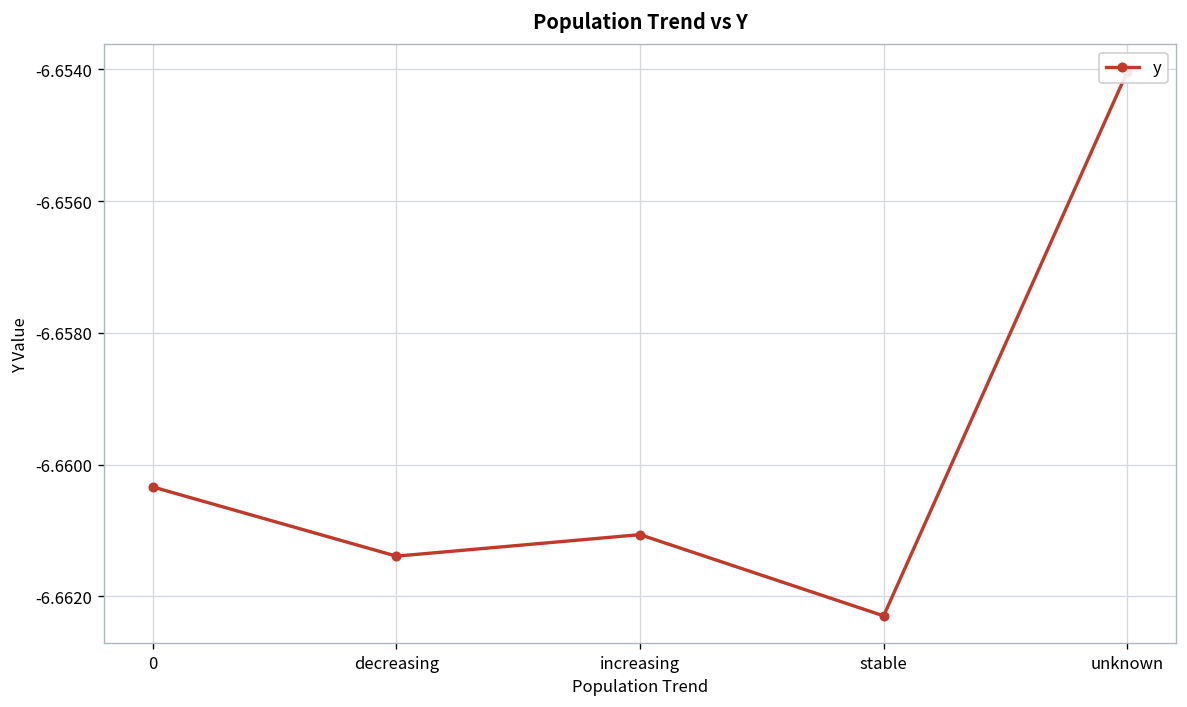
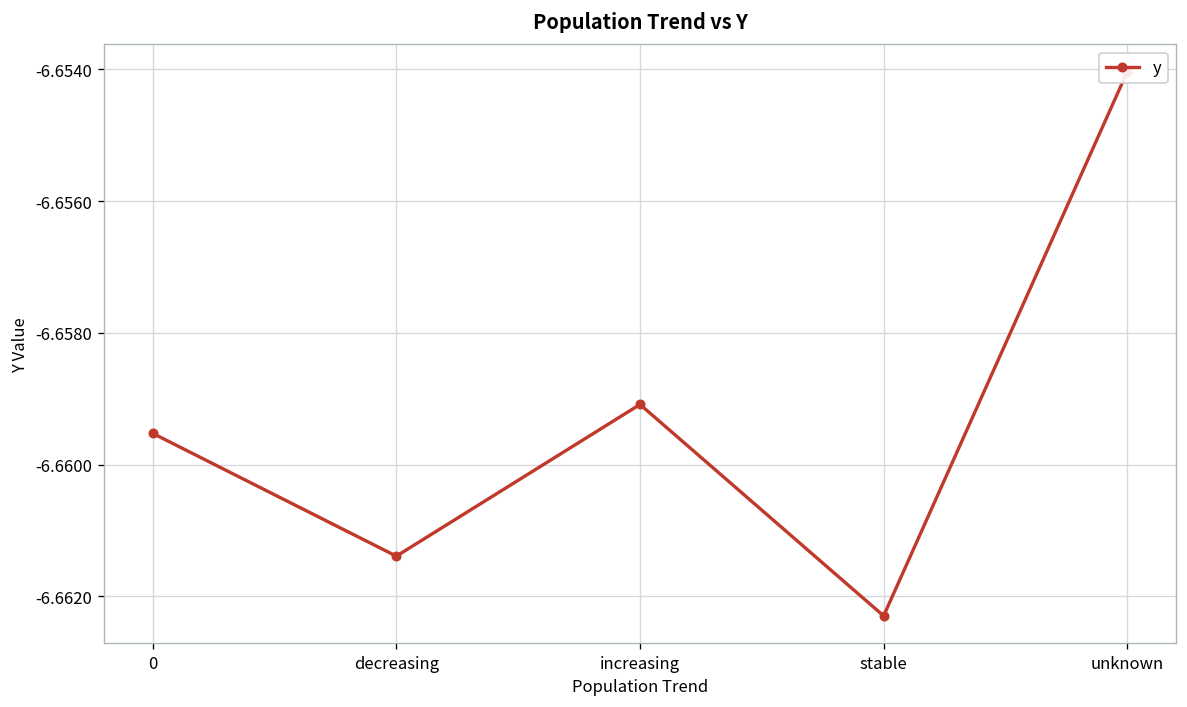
0: -6.6603 -> -6.6595
increasing: -6.6611 -> -6.6591
